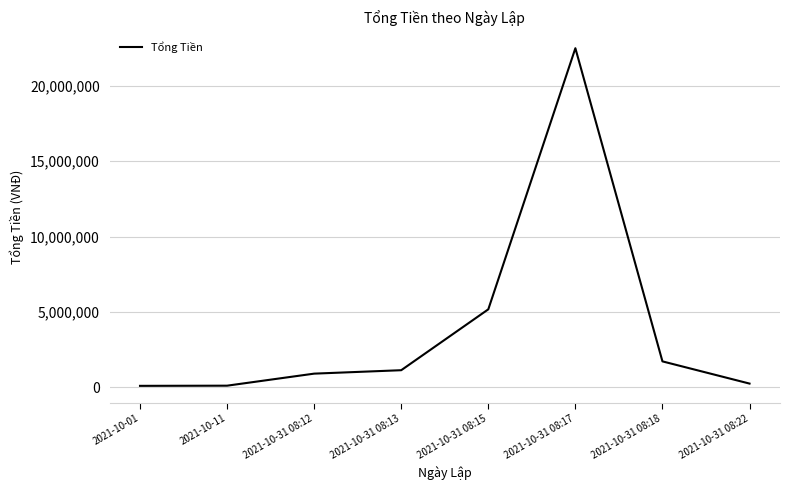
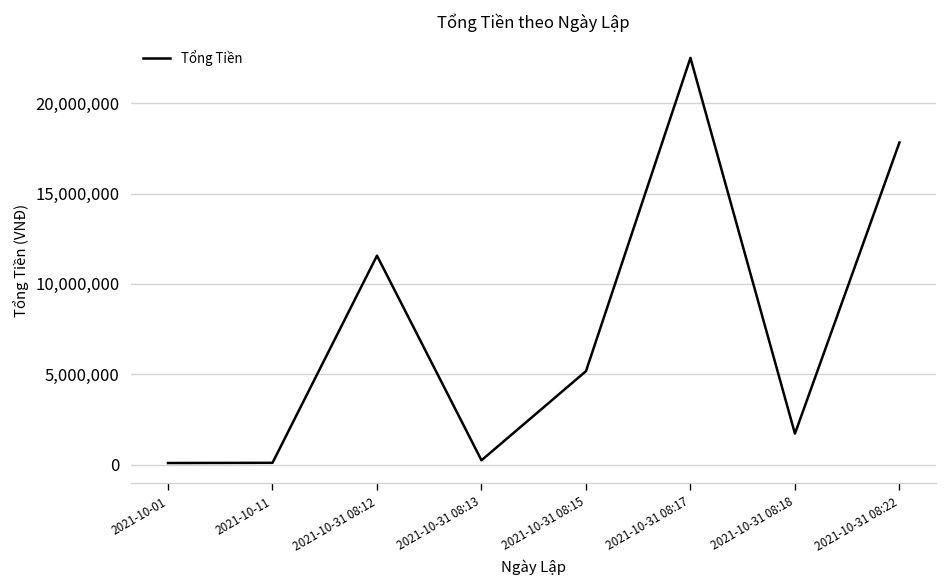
2021-10-31 08:12: 900,000 -> 11,600,000
2021-10-31 08:13: 1,100,000 -> 300,000
2021-10-31 08:22: 300,000 -> 17,800,000
